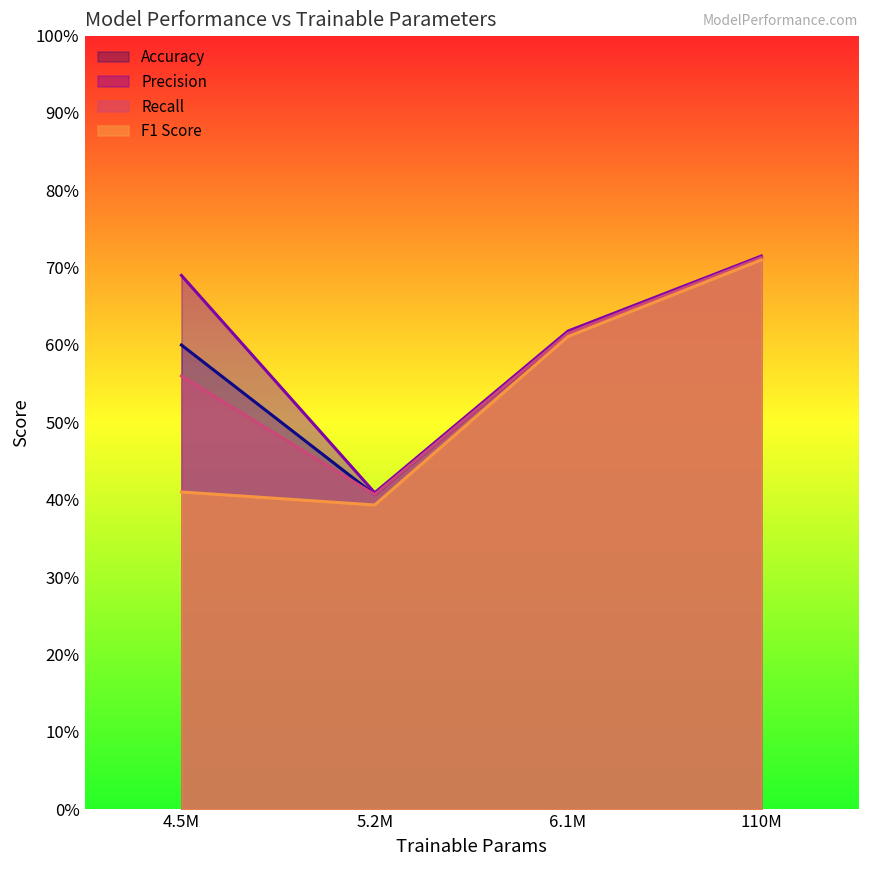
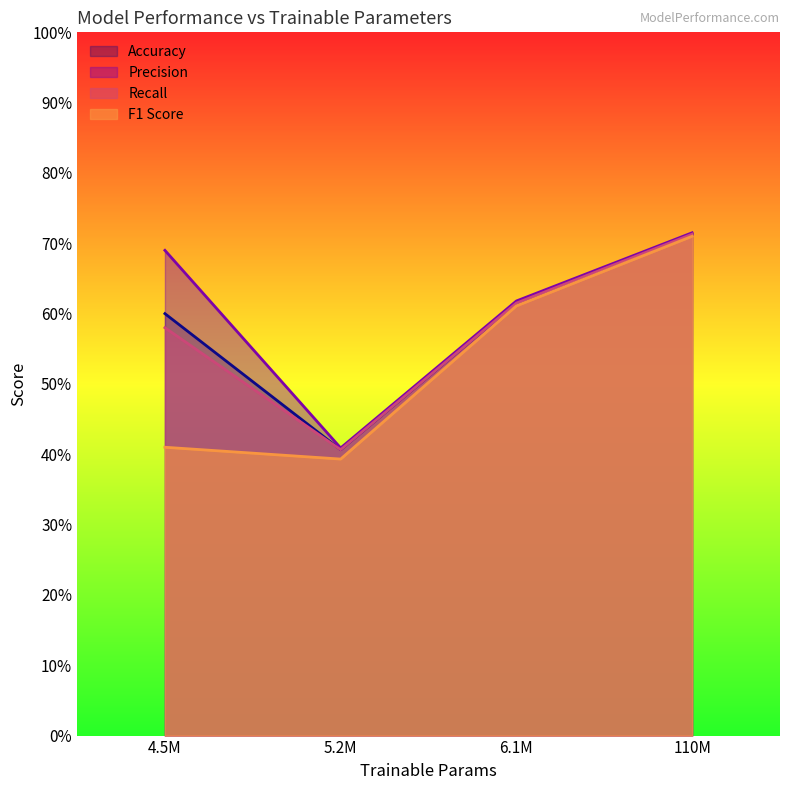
Recall, 4.5M: 56% -> 58%
